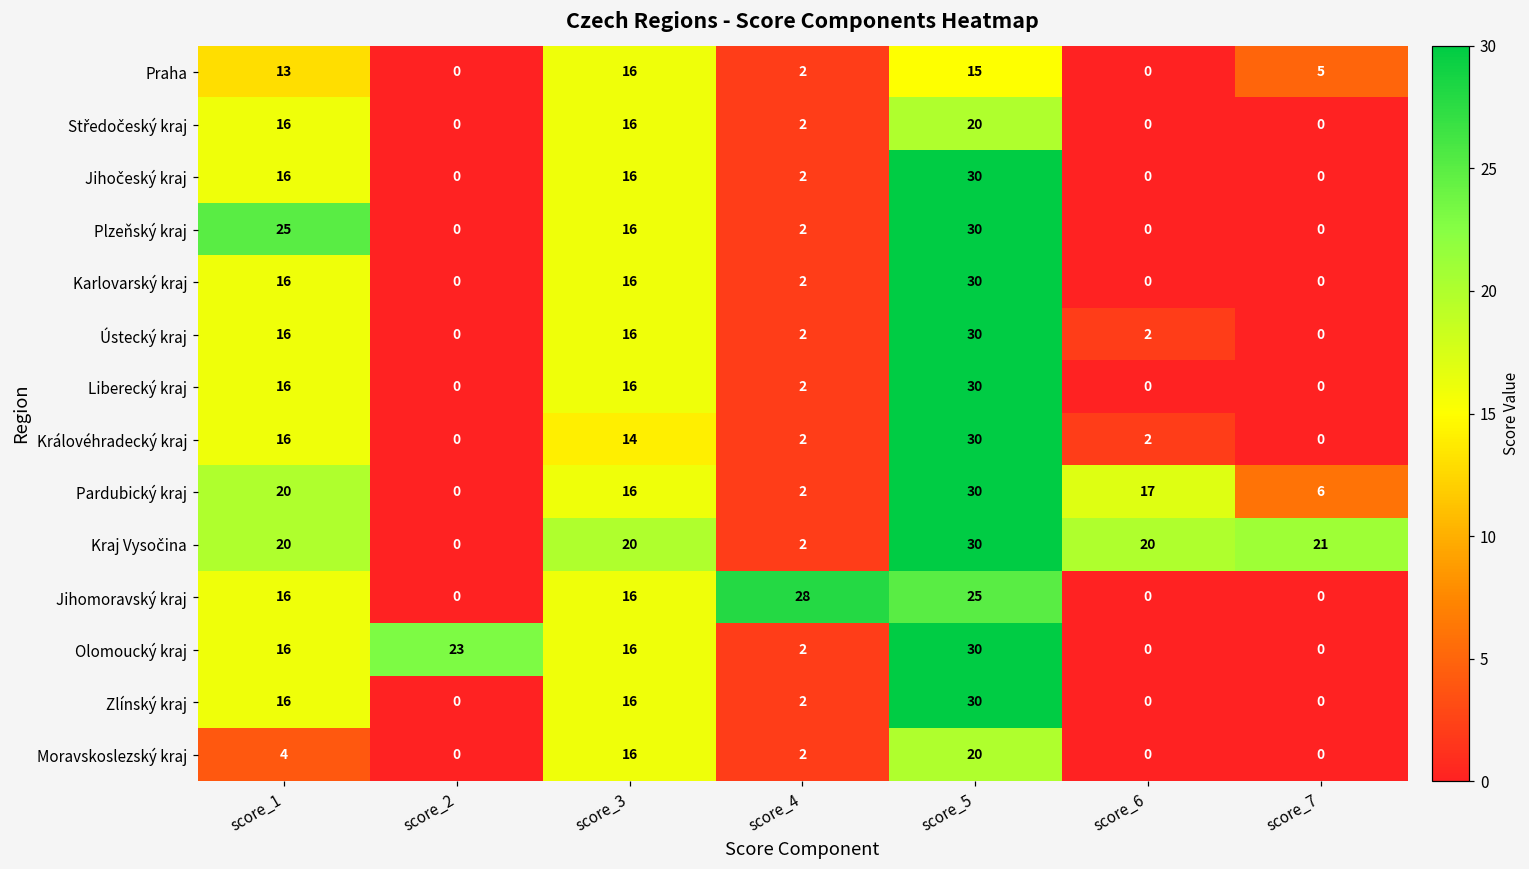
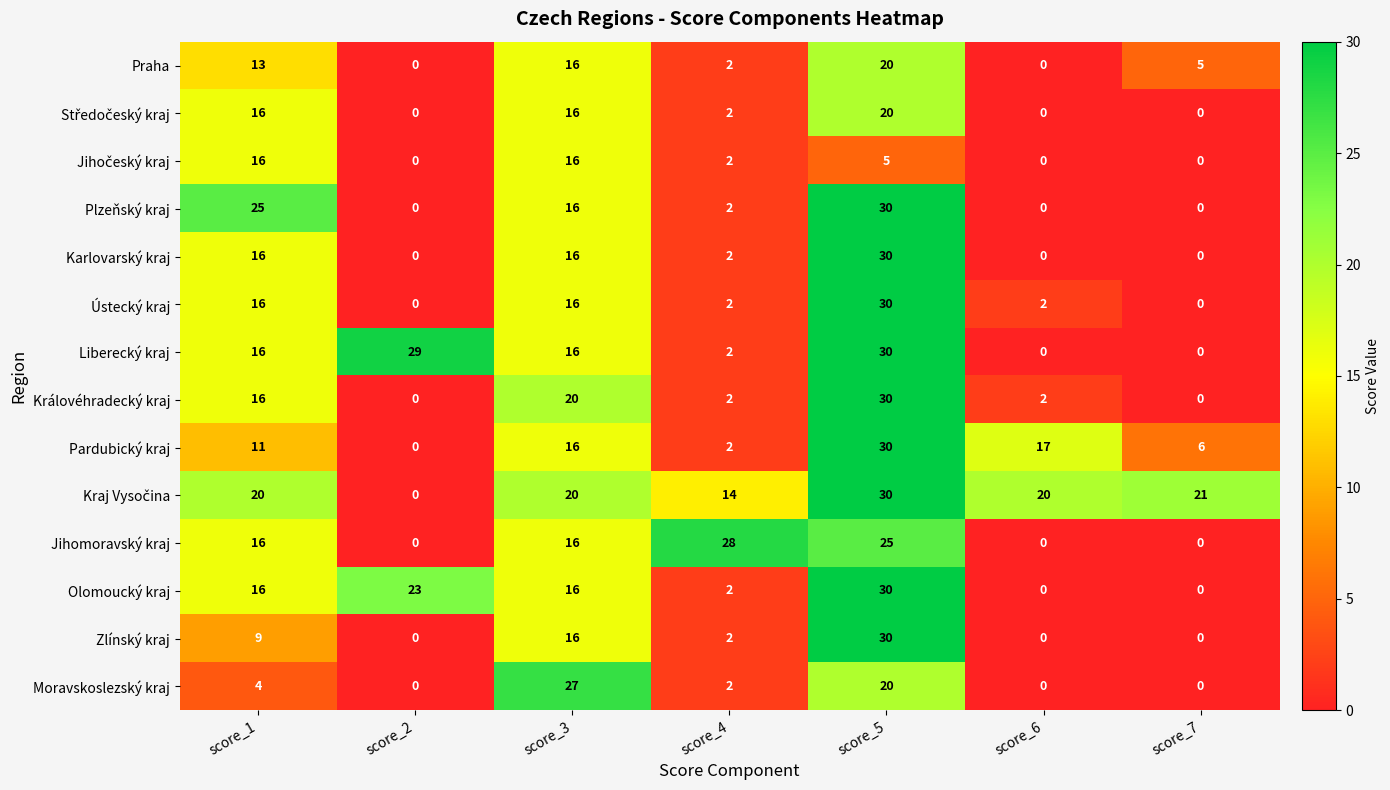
Praha, score_5: 15 -> 20
Jihočeský kraj, score_5: 30 -> 5
Liberecký kraj, score_2: 0 -> 29
Královéhradecký kraj, score_3: 14 -> 20
Pardubický kraj, score_1: 20 -> 11
Kraj Vysočina, score_4: 2 -> 14
Zlínský kraj, score_1: 16 -> 9
Moravskoslezský kraj, score_3: 16 -> 27
